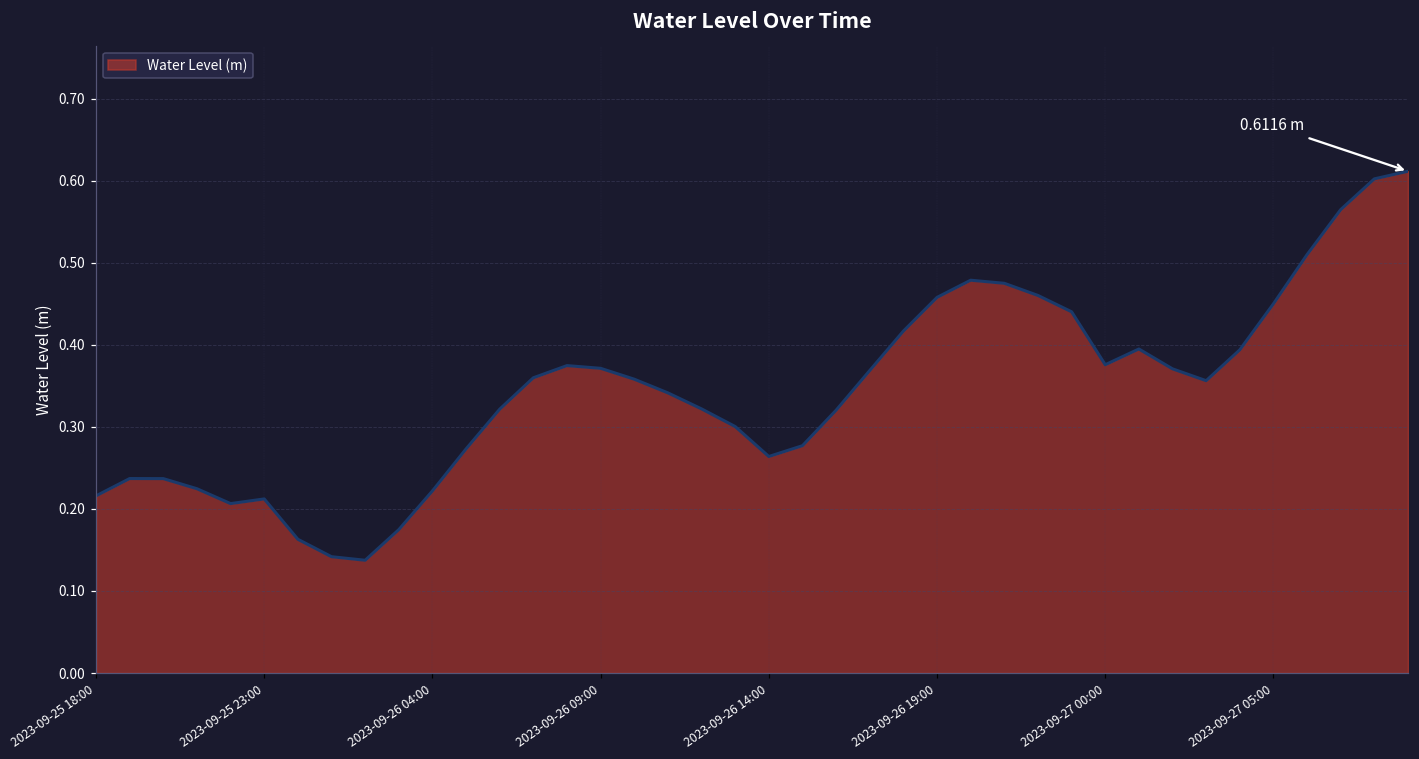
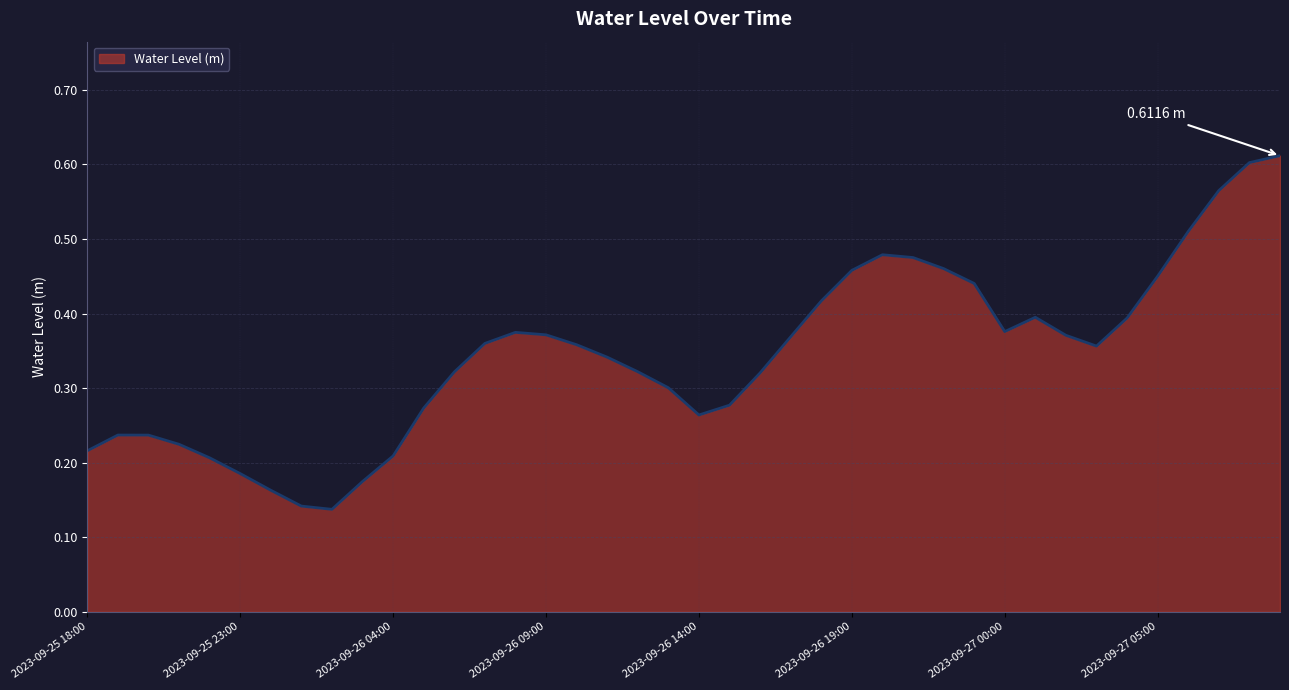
2023-09-25 23:00: 0.21 -> 0.19
2023-09-26 04:00: 0.22 -> 0.21
